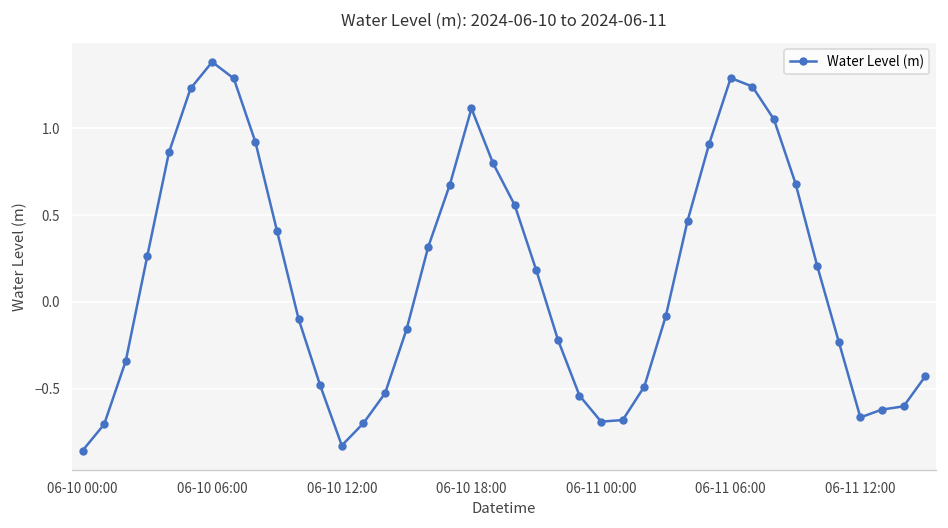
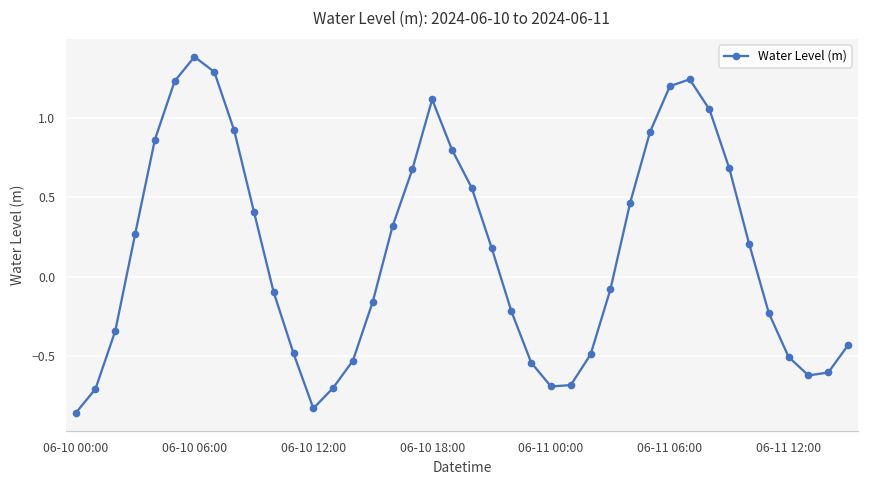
06-11 06:00: 1.29 -> 1.20
06-11 12:00: -0.66 -> -0.50
